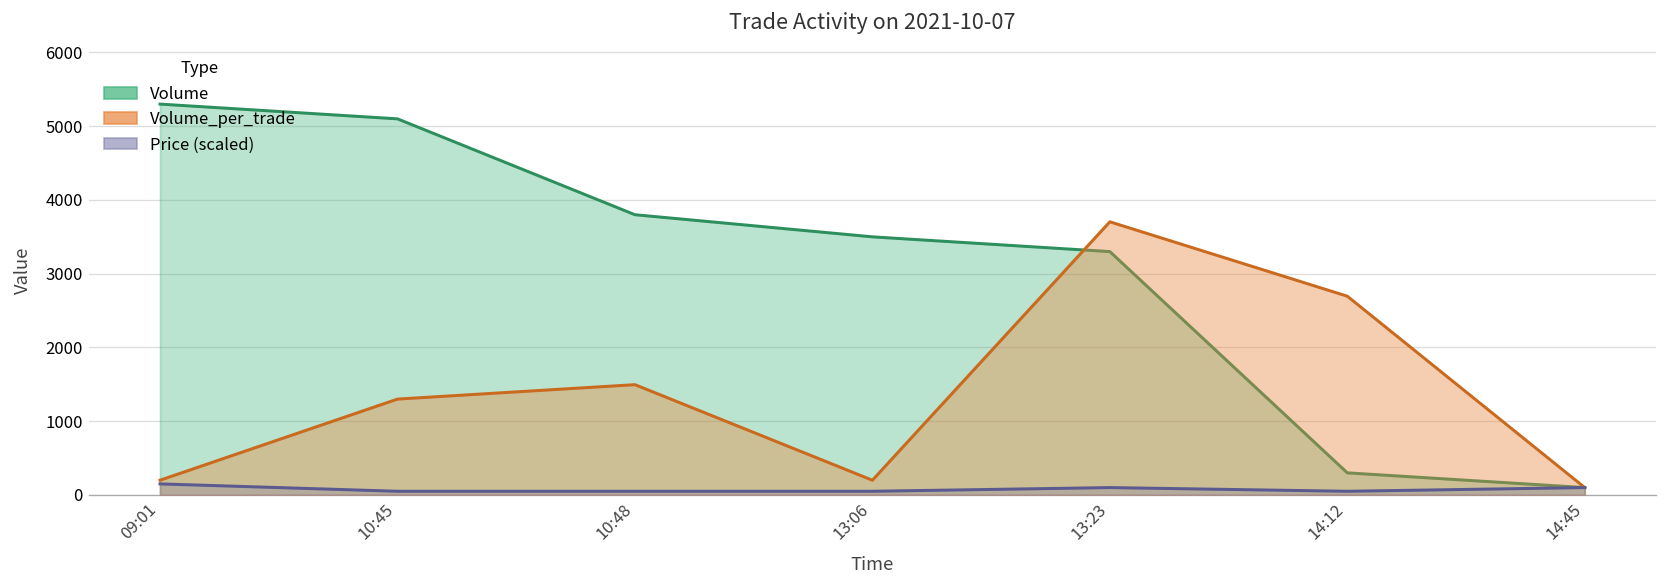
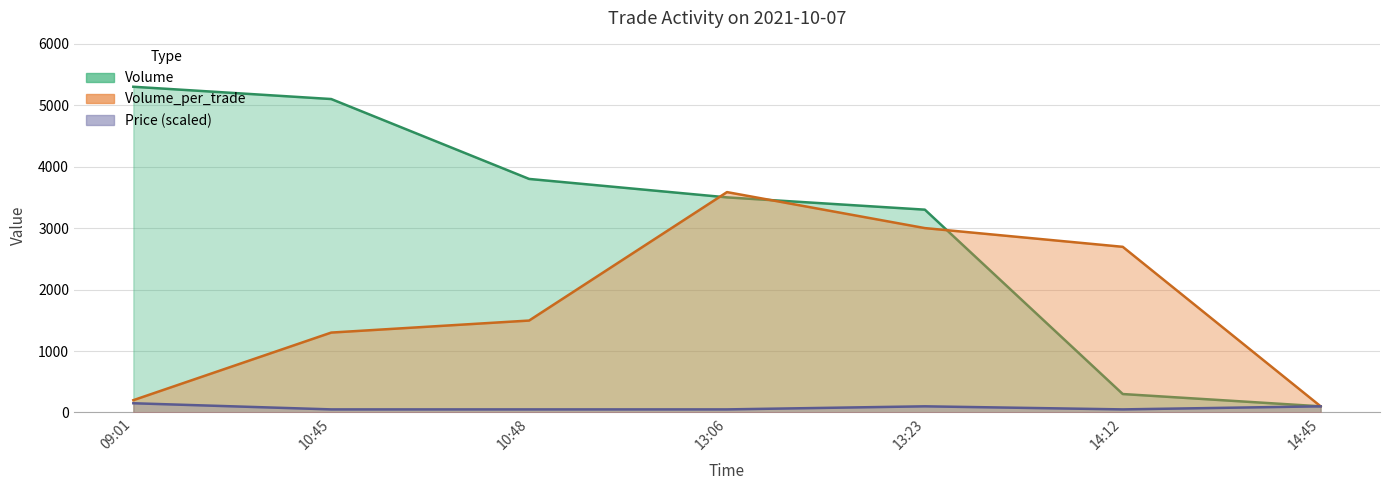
Volume_per_trade, 13:06: 200 -> 3600
Volume_per_trade, 13:23: 3700 -> 3000
